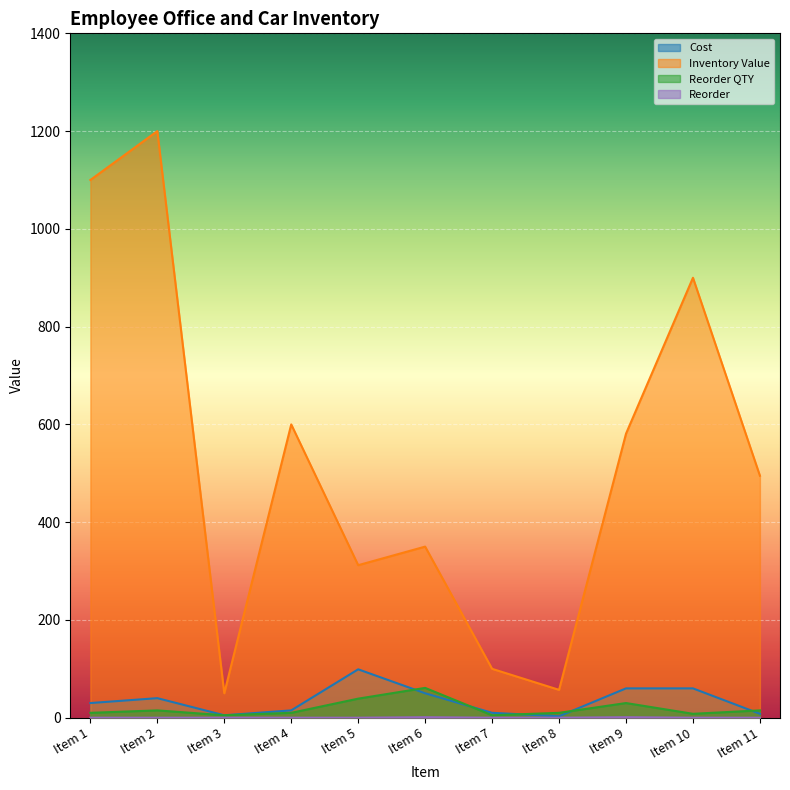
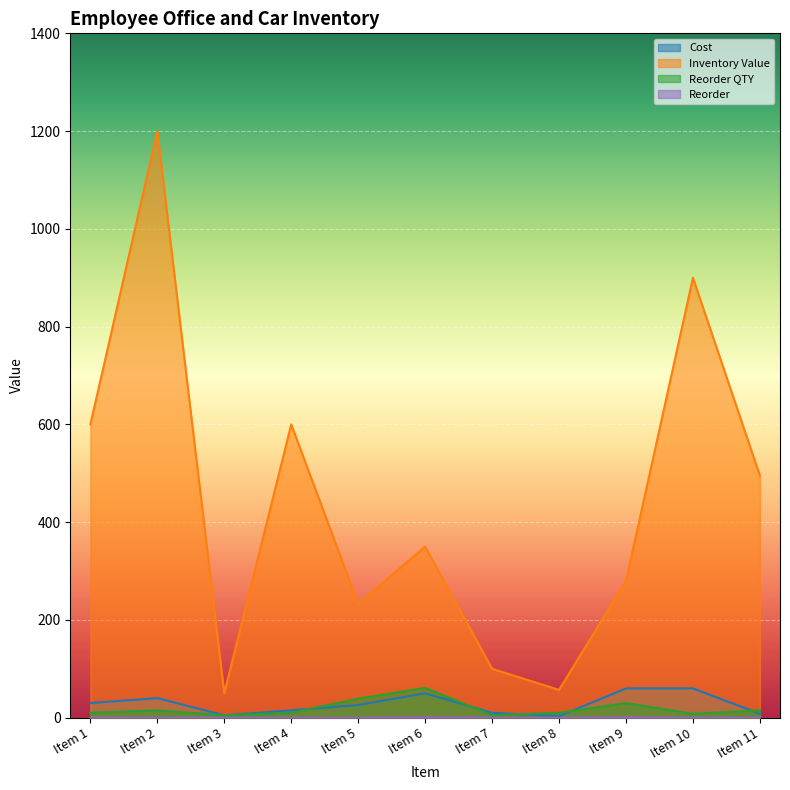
Inventory Value, Item 1: 1100 -> 600
Cost, Item 5: 100 -> 30
Inventory Value, Item 5: 310 -> 230
Inventory Value, Item 9: 580 -> 280
